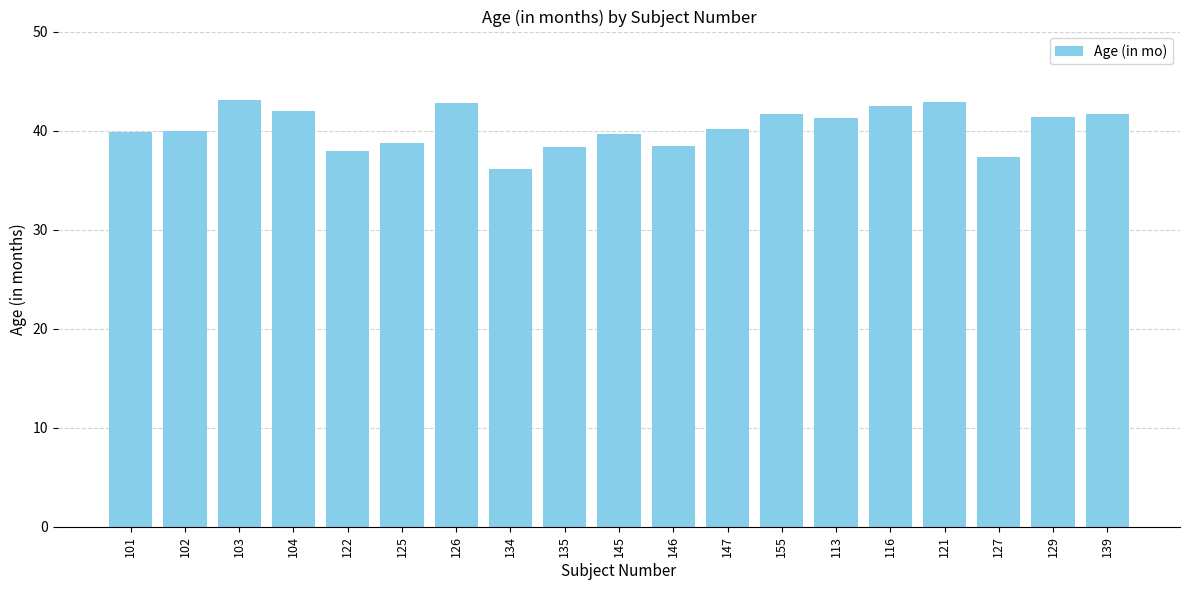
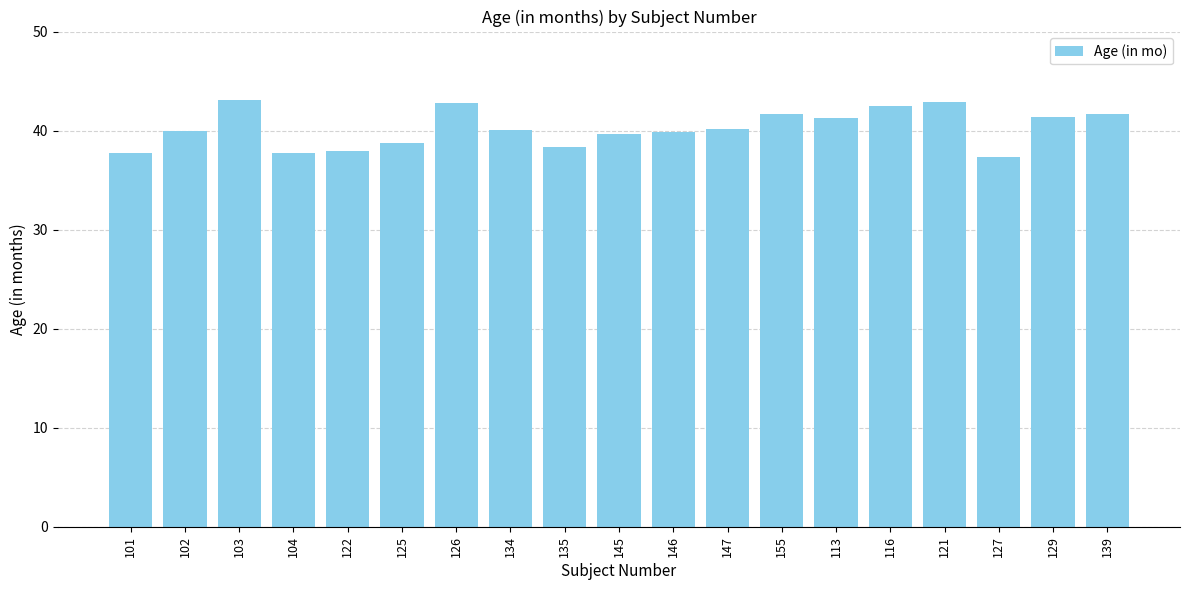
101: 40 -> 38
104: 42 -> 38
134: 36 -> 40
146: 38 -> 40
